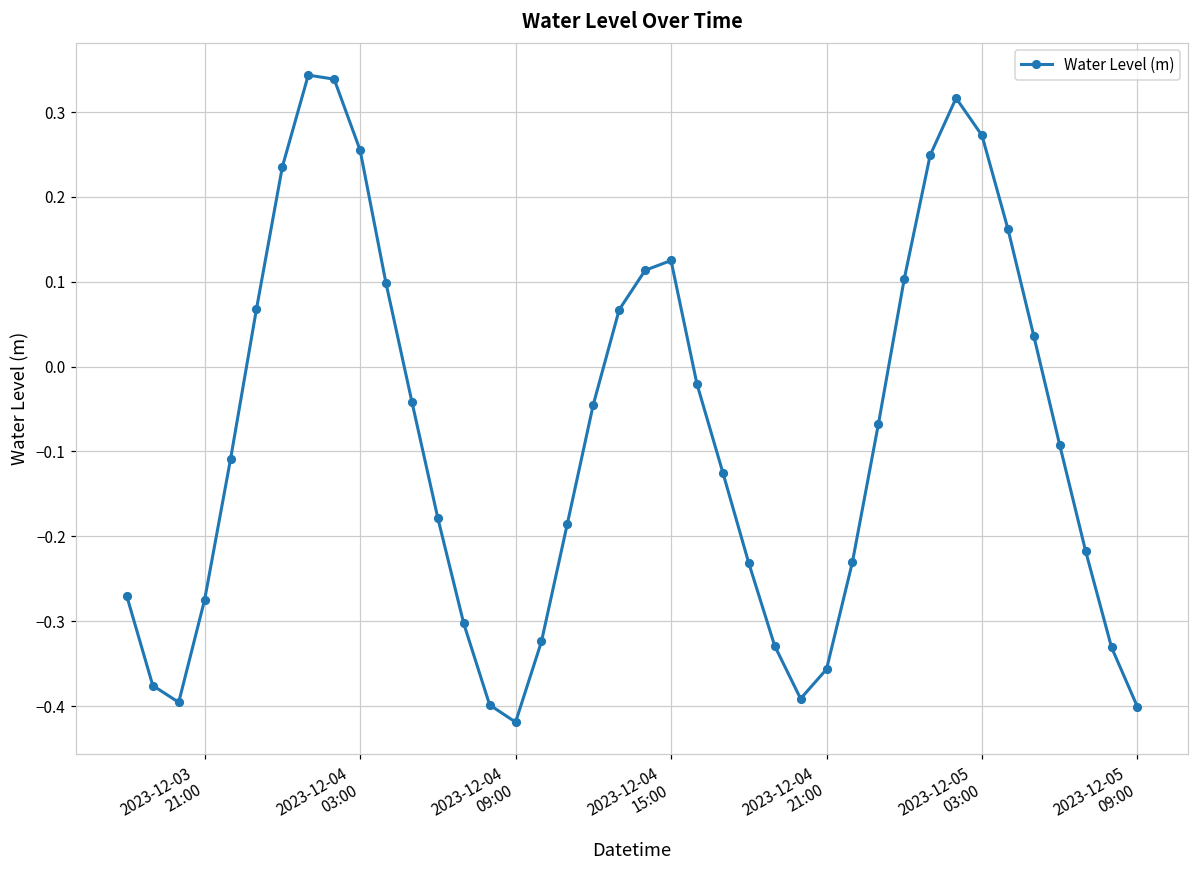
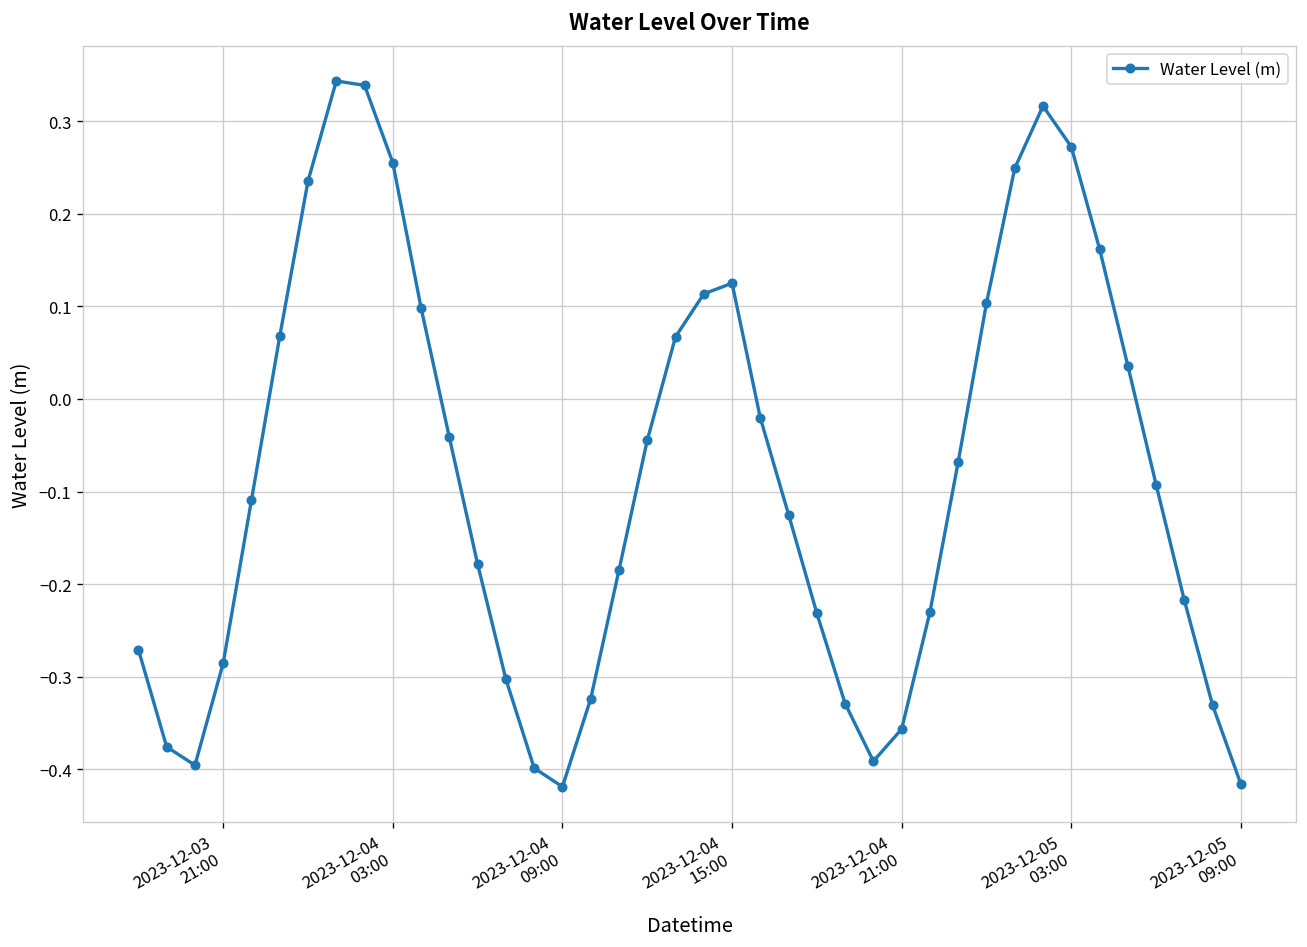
2023-12-03 21:00: -0.27 -> -0.29
2023-12-05 09:00: -0.40 -> -0.42
